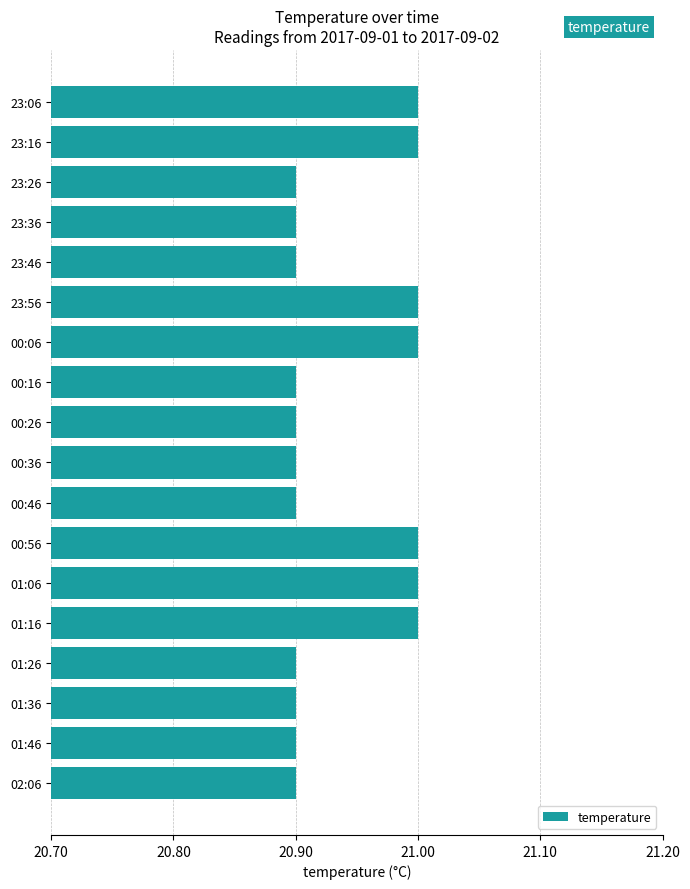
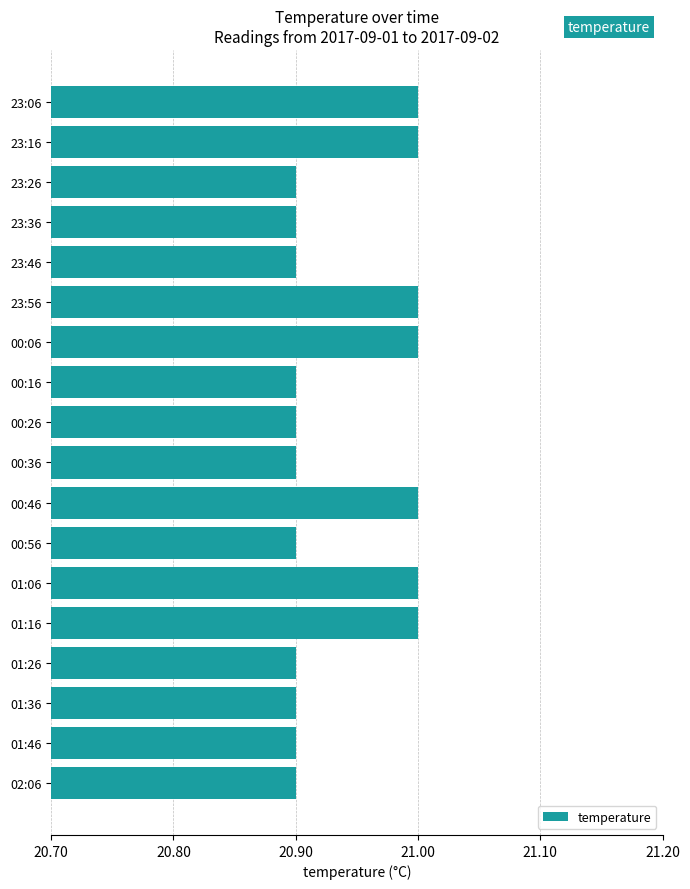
00:46: 20.9 -> 21.0
00:56: 21.0 -> 20.9
